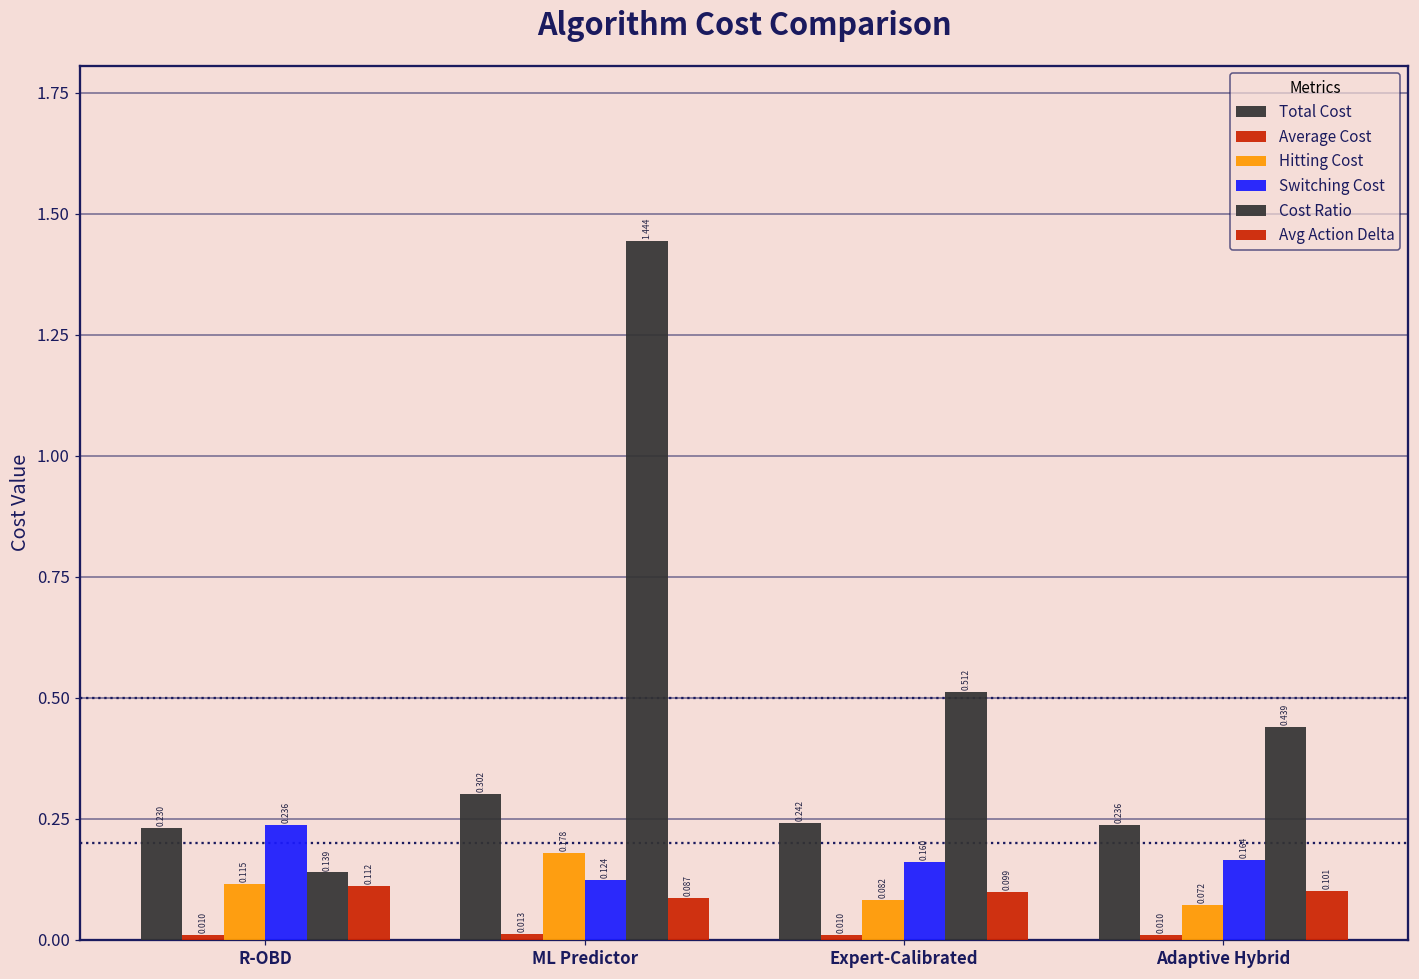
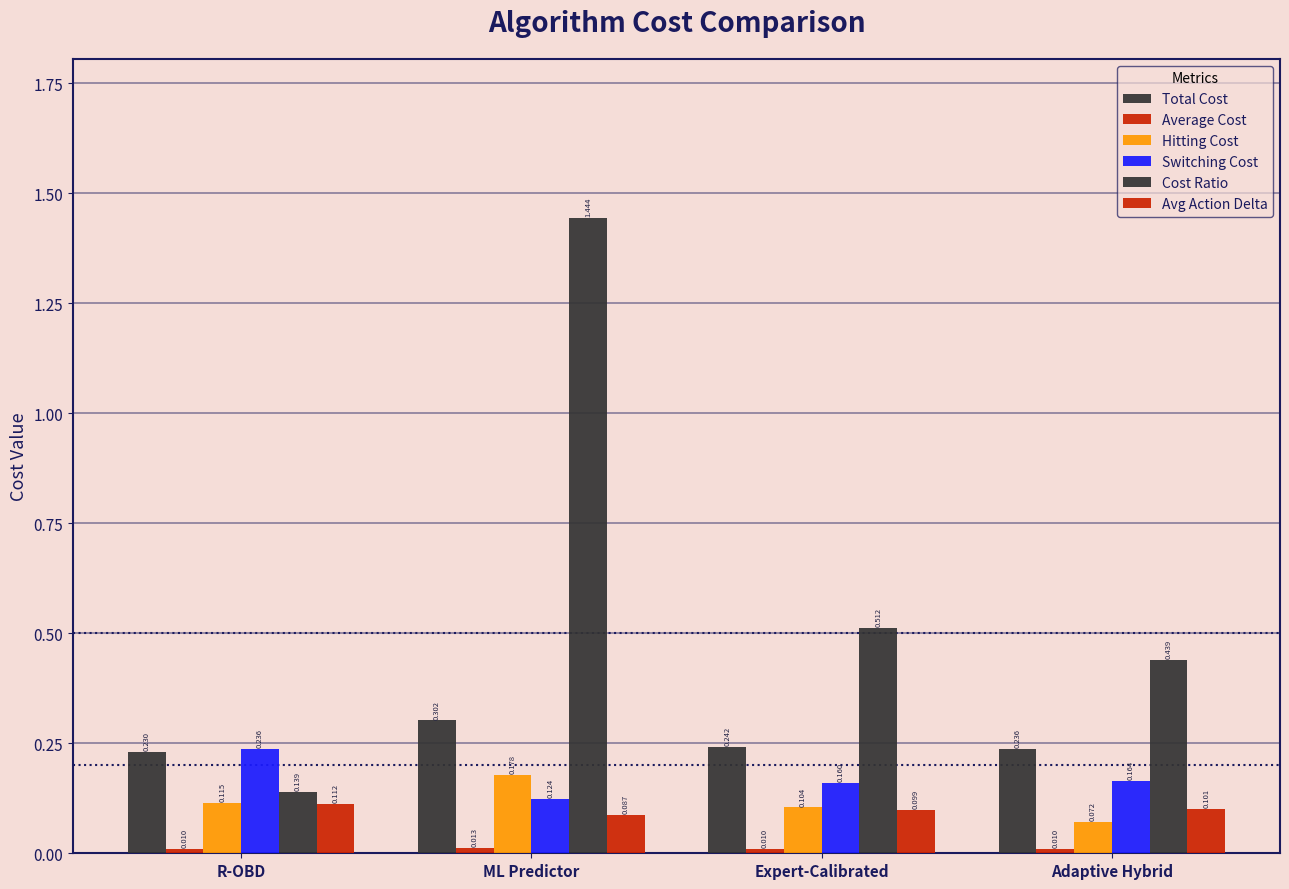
Hitting Cost, Expert-Calibrated: 0.082 -> 0.104
